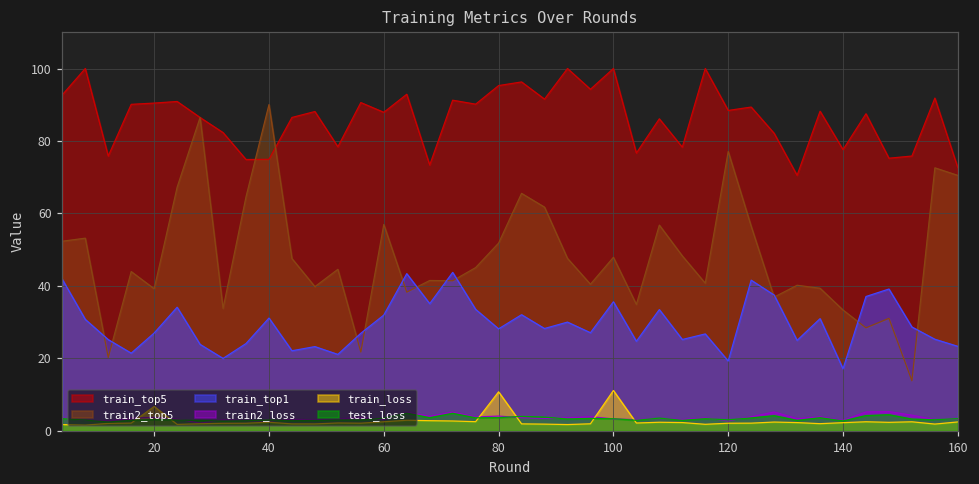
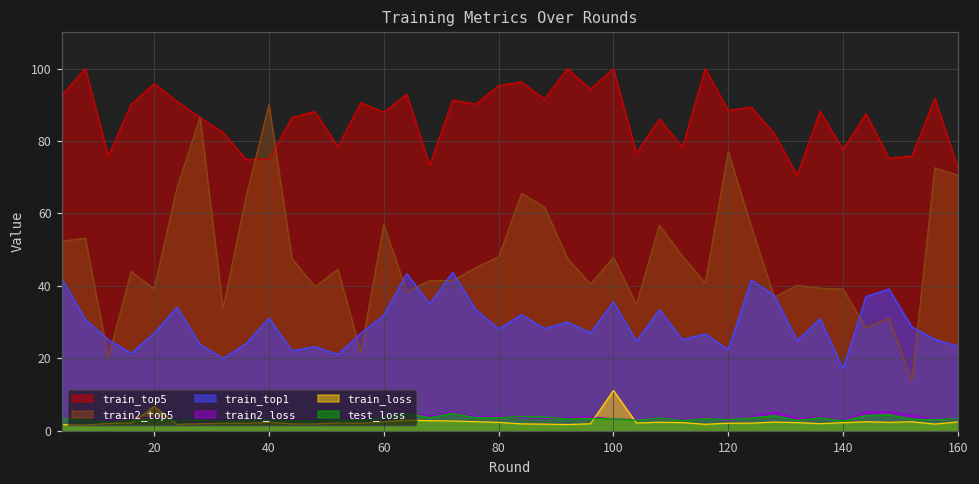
train_top5, 20: 90 -> 96
train2_top5, 80: 52 -> 48
train_loss, 80: 11 -> 2
train_top1, 120: 19 -> 22
train2_top5, 140: 33 -> 39
